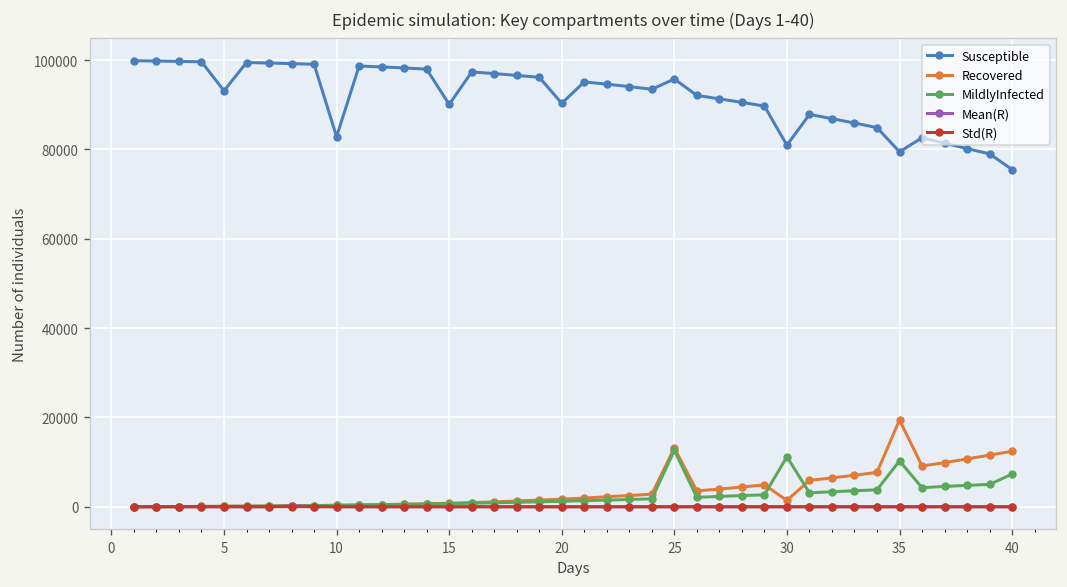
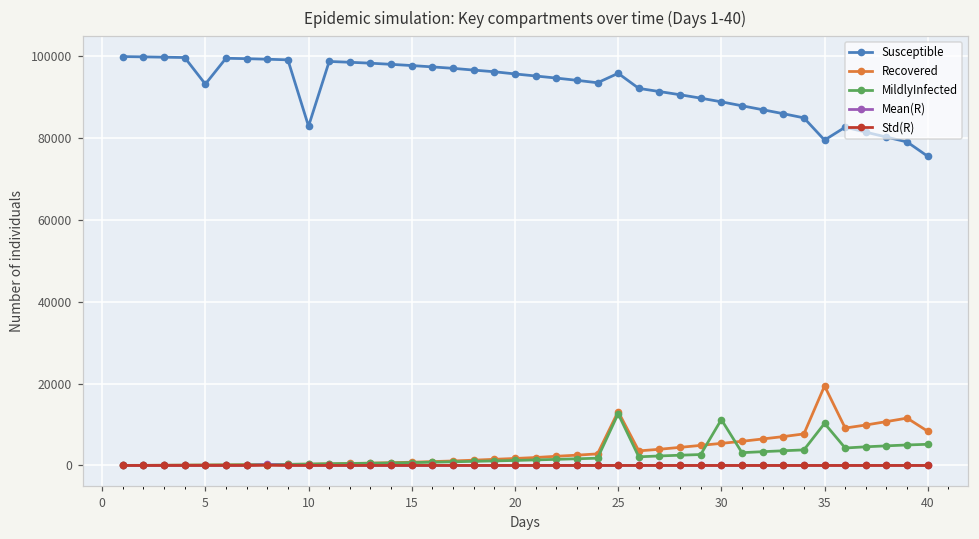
Susceptible, 15: 90000 -> 98000
Susceptible, 20: 90000 -> 96000
Susceptible, 30: 81000 -> 89000
Recovered, 30: 1000 -> 5000
Recovered, 40: 12000 -> 8000
MildlyInfected, 40: 7000 -> 5000
